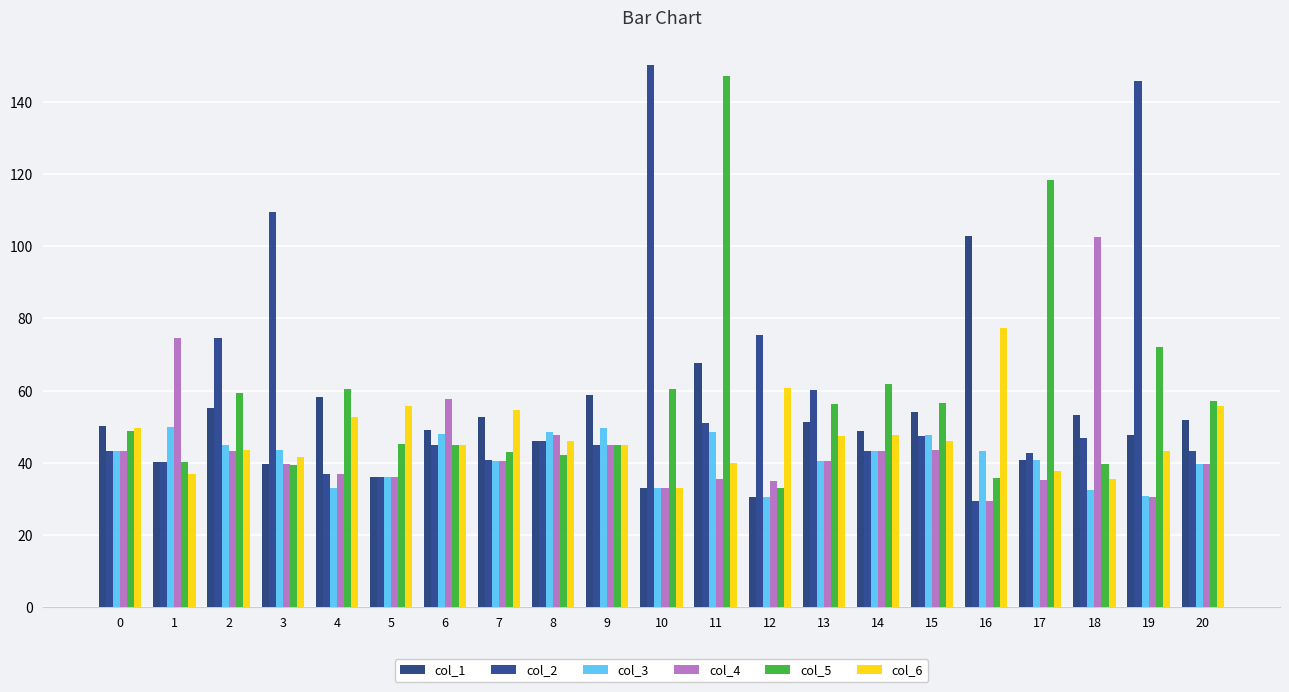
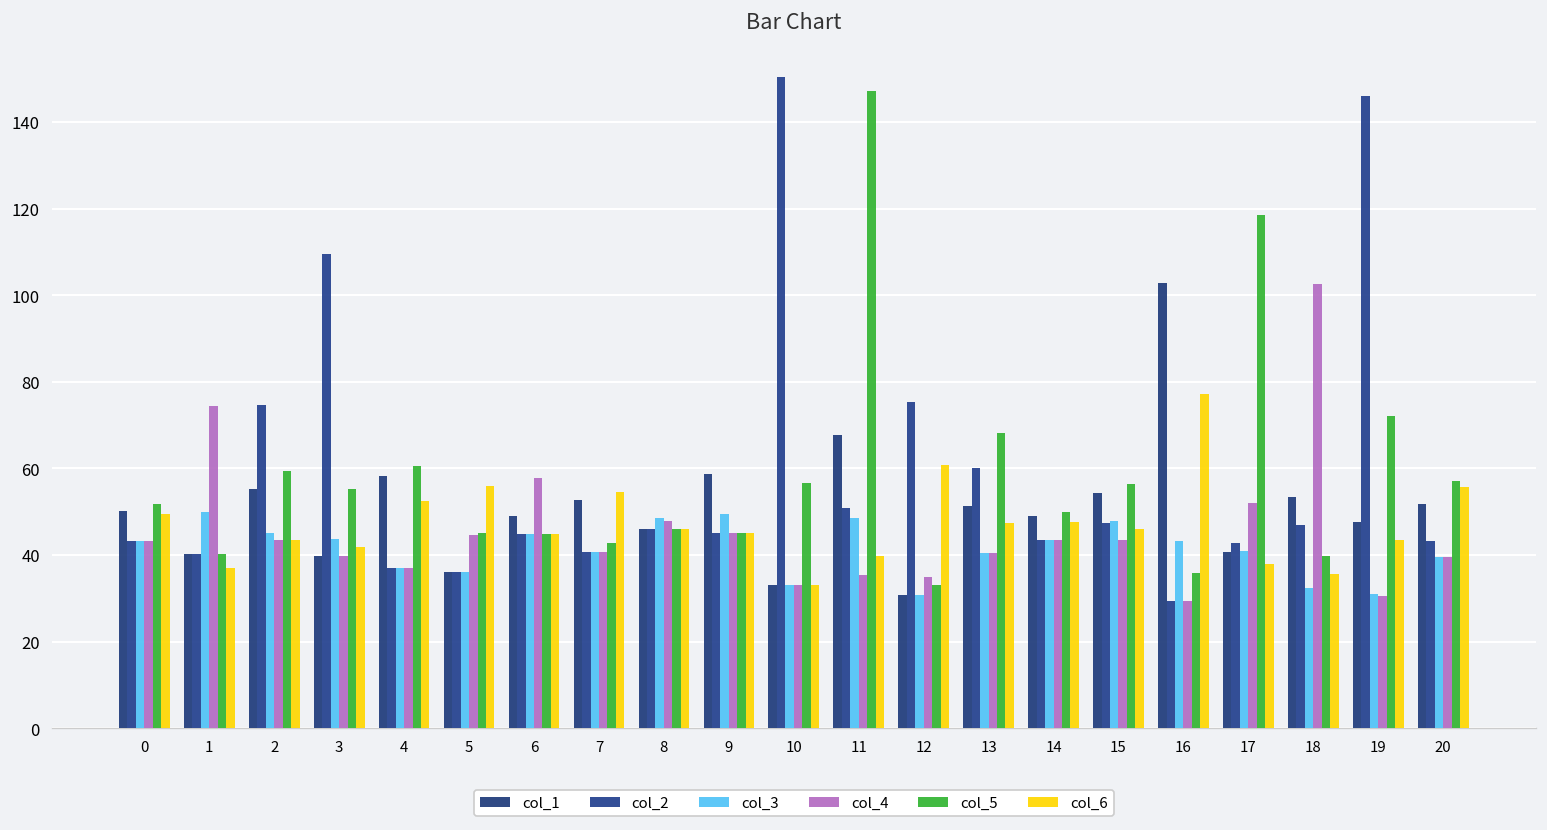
col_5, 0: 49 -> 52
col_5, 3: 40 -> 55
col_3, 4: 33 -> 37
col_4, 5: 36 -> 45
col_3, 6: 48 -> 45
col_5, 8: 42 -> 46
col_5, 10: 60 -> 57
col_5, 13: 56 -> 68
col_5, 14: 62 -> 50
col_4, 17: 35 -> 52
